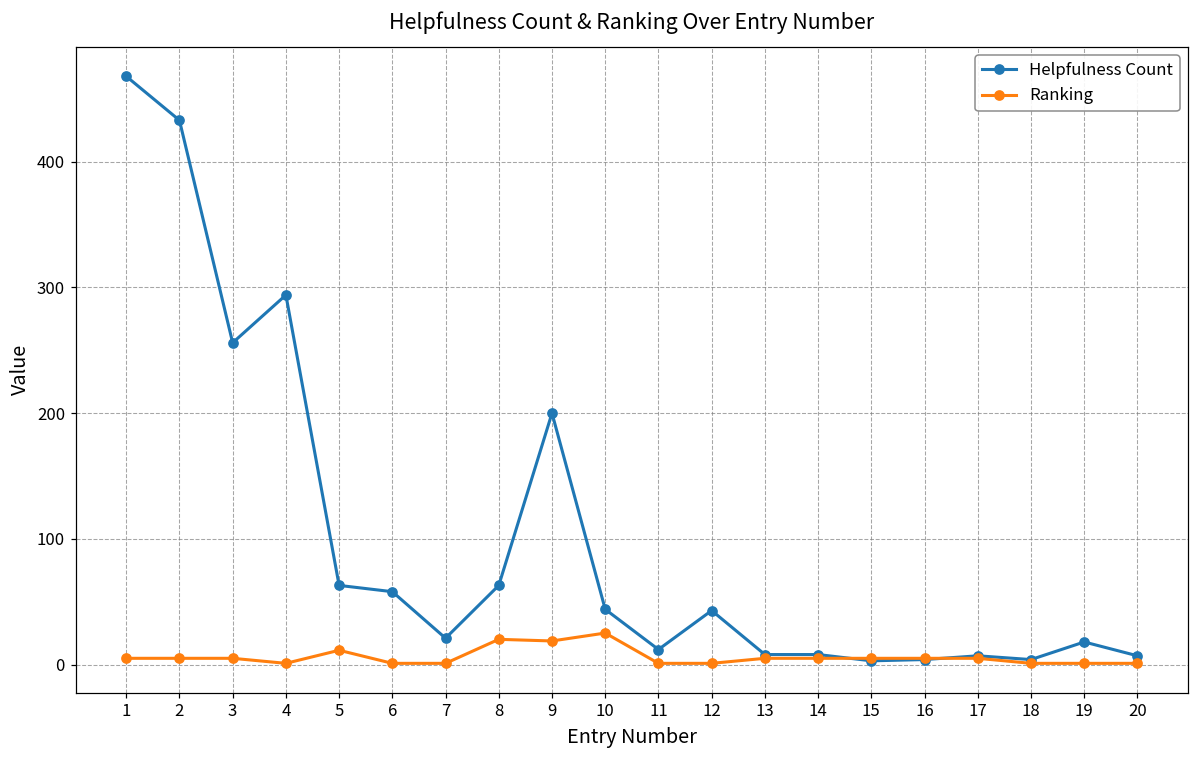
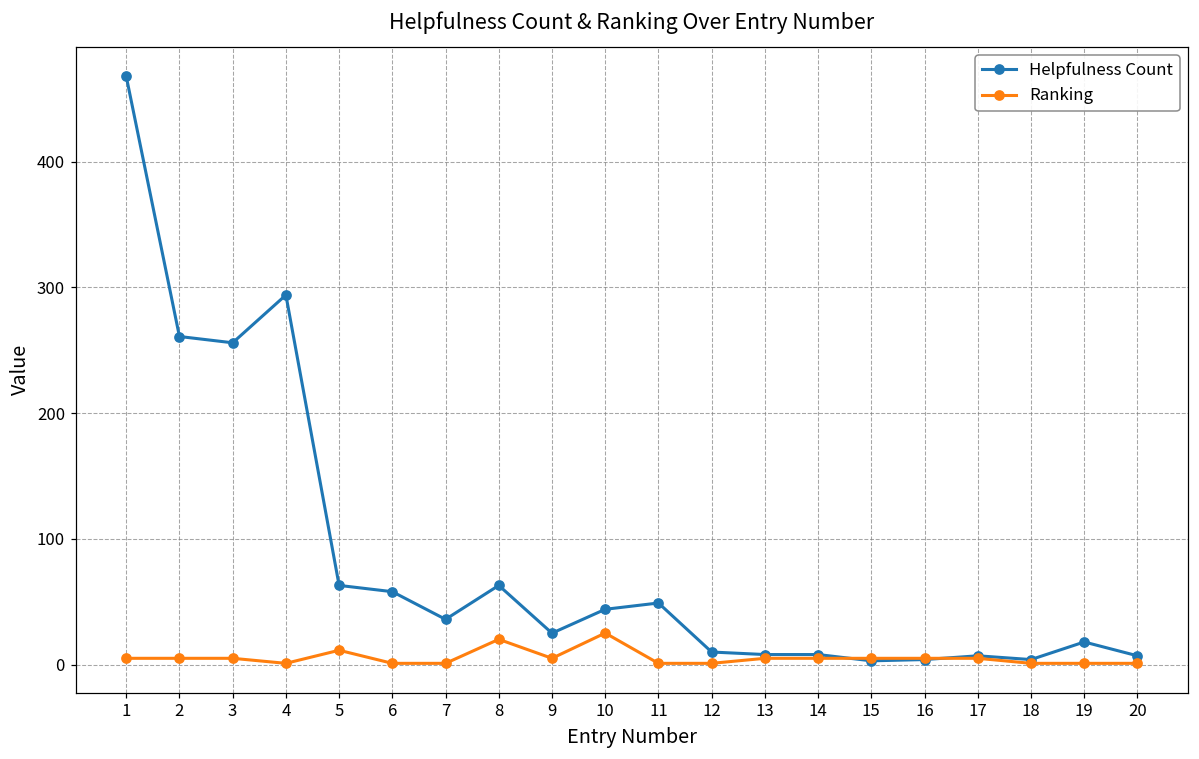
Helpfulness Count, 2: 433 -> 261
Helpfulness Count, 7: 21 -> 36
Helpfulness Count, 9: 200 -> 25
Ranking, 9: 19 -> 5
Helpfulness Count, 11: 12 -> 49
Helpfulness Count, 12: 43 -> 10
